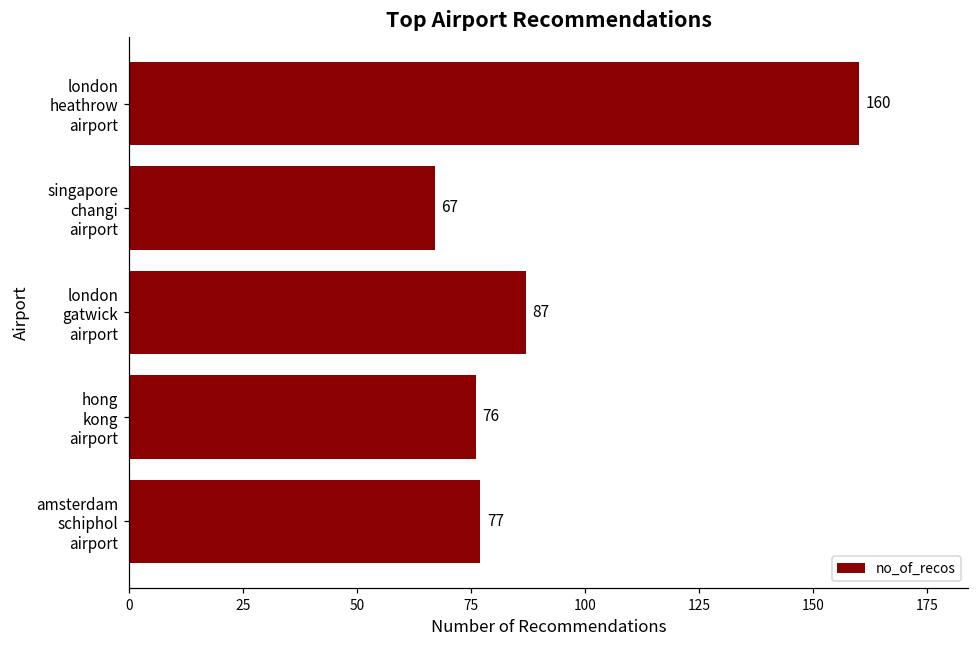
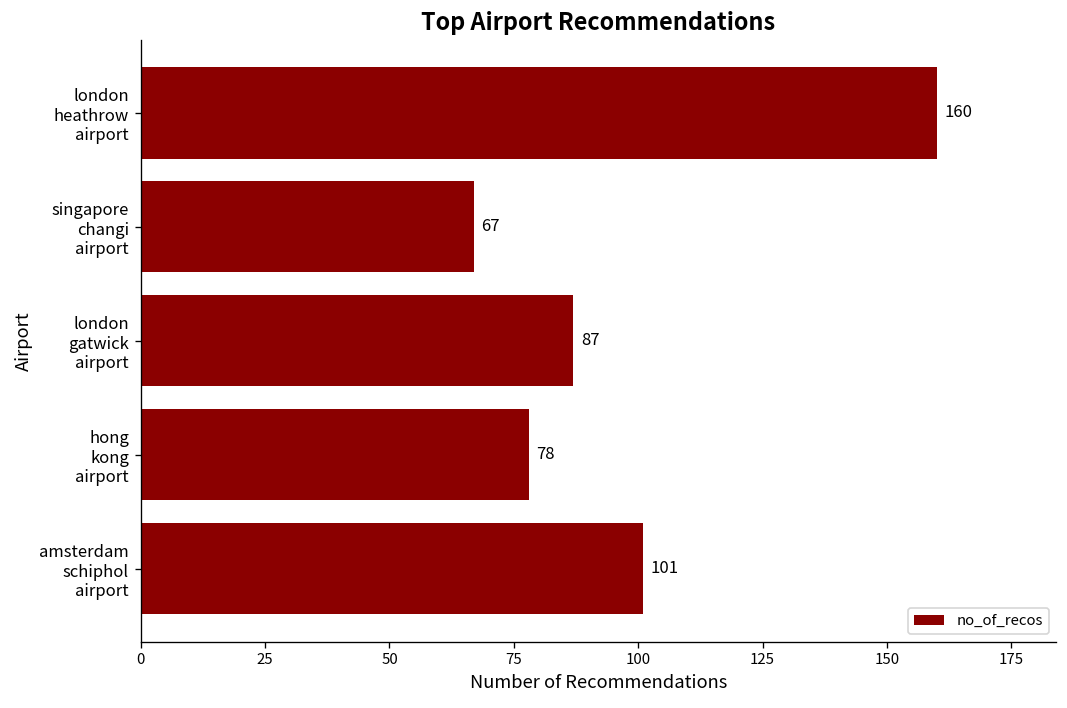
hong kong airport: 76 -> 78
amsterdam schiphol airport: 77 -> 101
